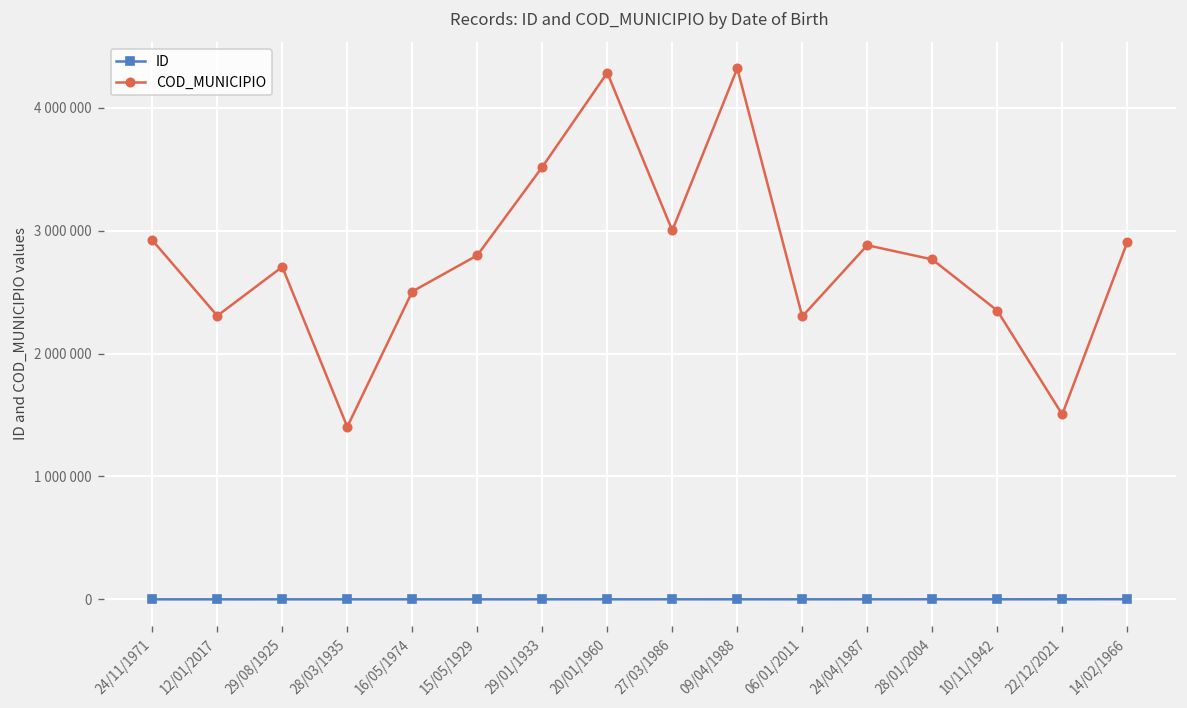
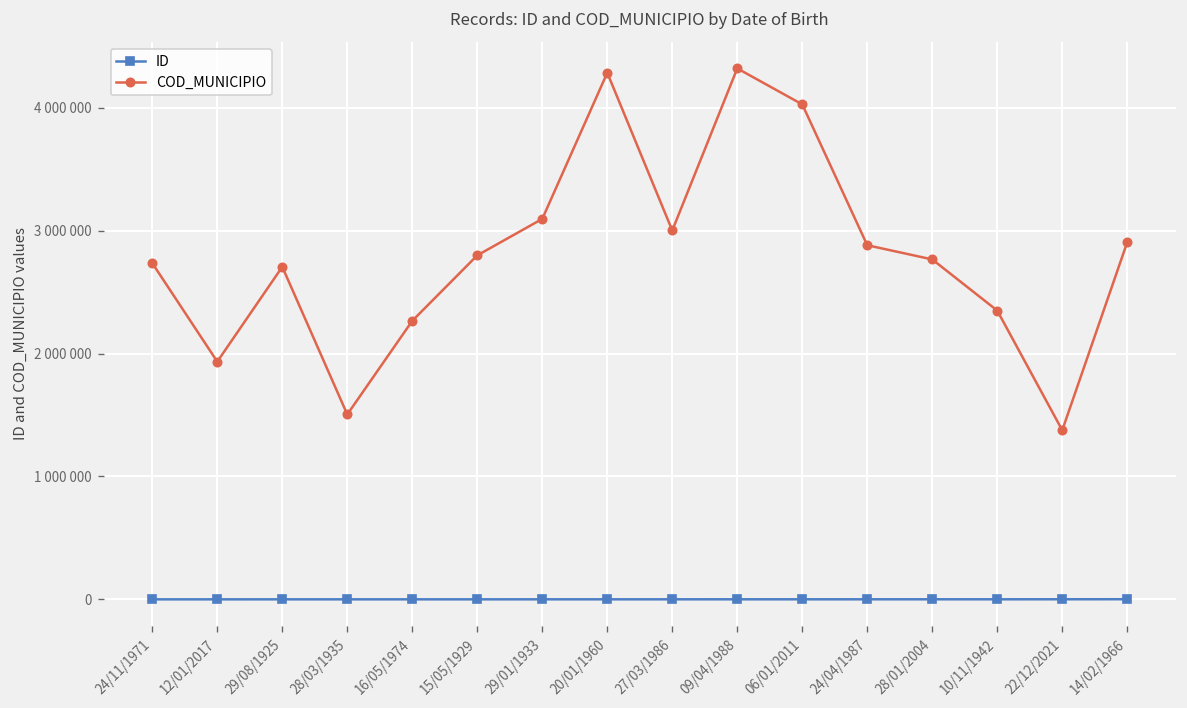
COD_MUNICIPIO, 24/11/1971: 2920000 -> 2740000
COD_MUNICIPIO, 12/01/2017: 2310000 -> 1930000
COD_MUNICIPIO, 28/03/1935: 1400000 -> 1500000
COD_MUNICIPIO, 16/05/1974: 2510000 -> 2270000
COD_MUNICIPIO, 29/01/1933: 3520000 -> 3100000
COD_MUNICIPIO, 06/01/2011: 2300000 -> 4030000
COD_MUNICIPIO, 22/12/2021: 1500000 -> 1380000
